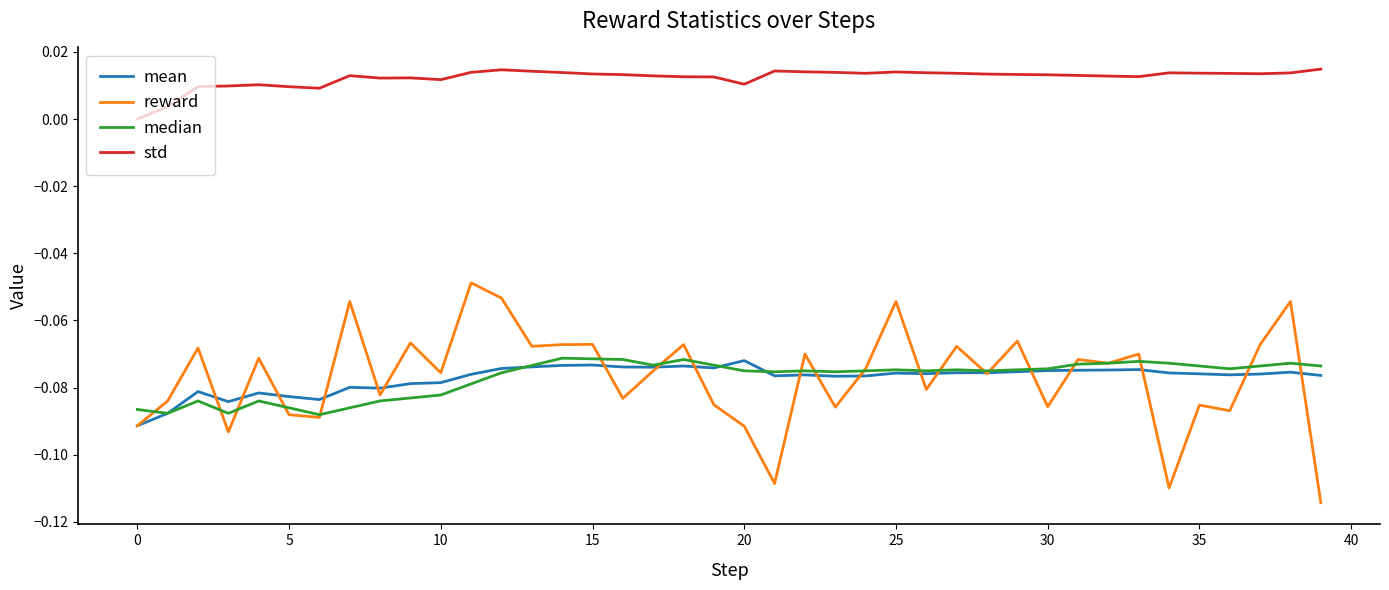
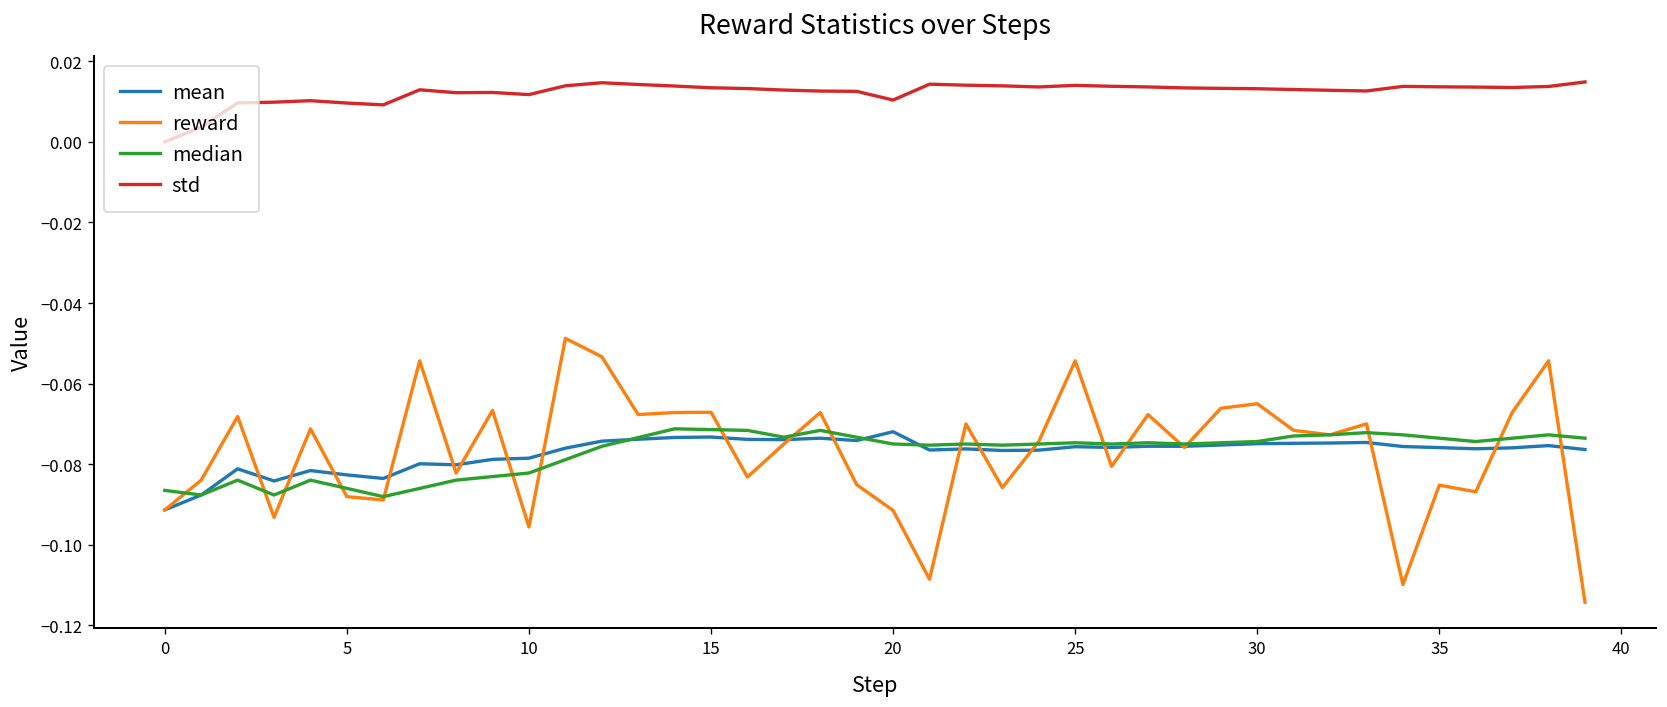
reward, 10: -0.076 -> -0.096
reward, 30: -0.086 -> -0.065
